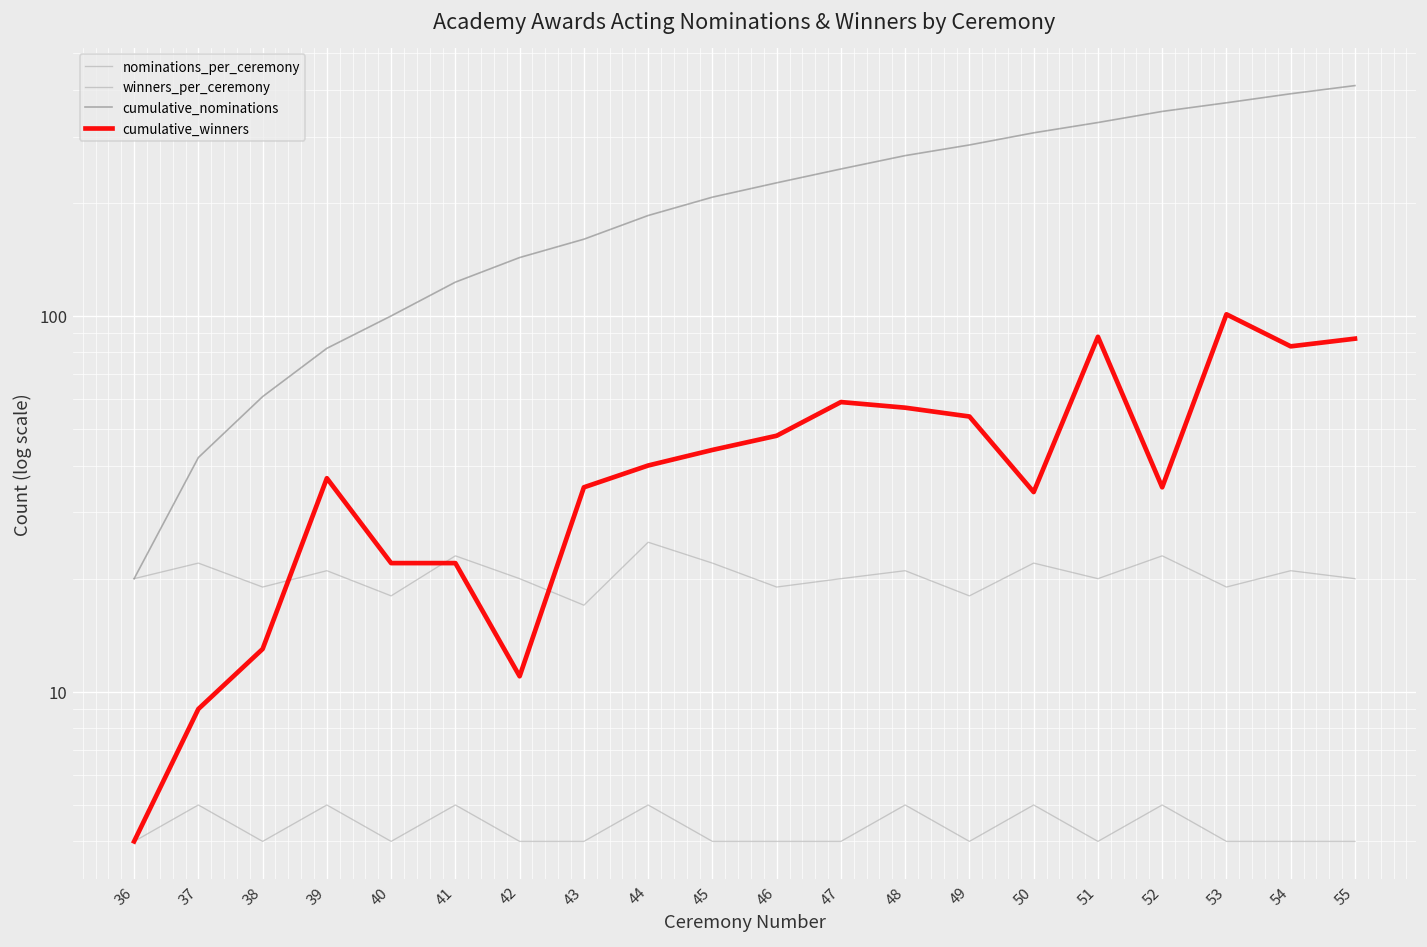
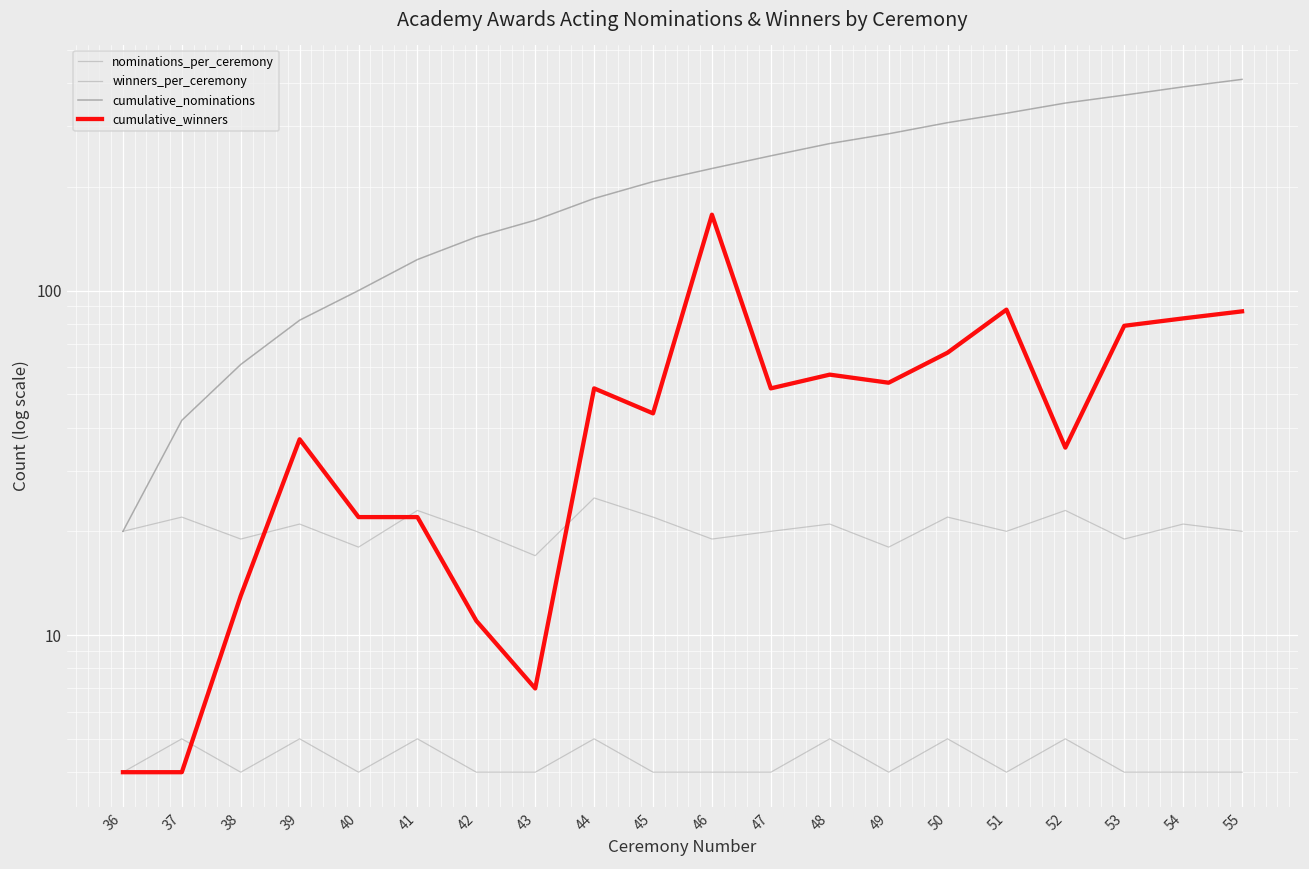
cumulative_winners, 37: 9 -> 4
cumulative_winners, 43: 35 -> 7
cumulative_winners, 44: 40 -> 52
cumulative_winners, 46: 48 -> 170
cumulative_winners, 47: 59 -> 52
cumulative_winners, 50: 34 -> 66
cumulative_winners, 53: 101 -> 79
